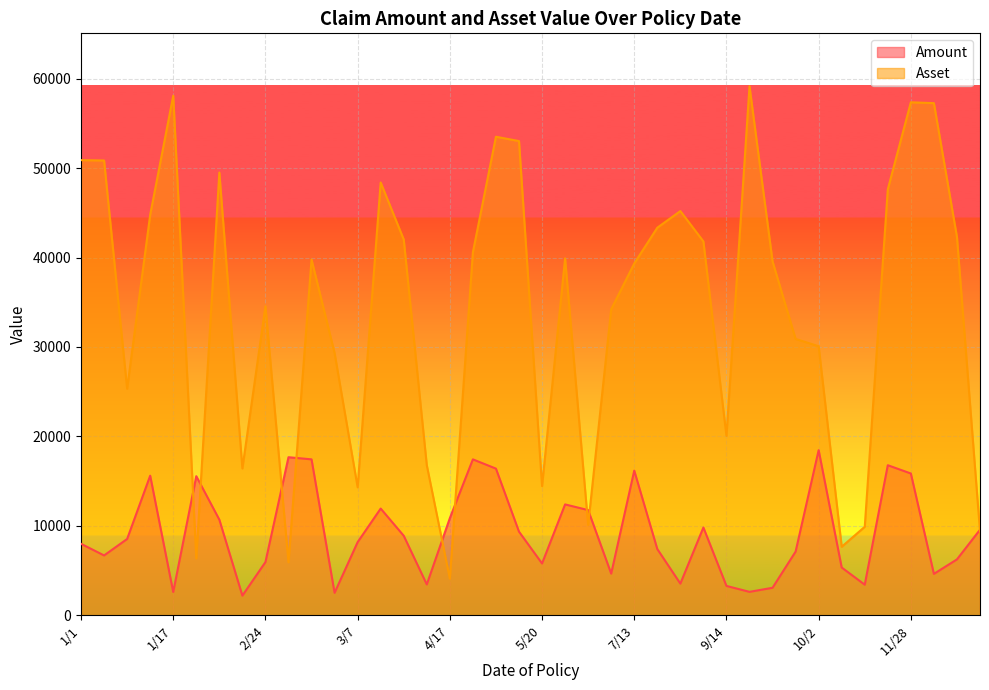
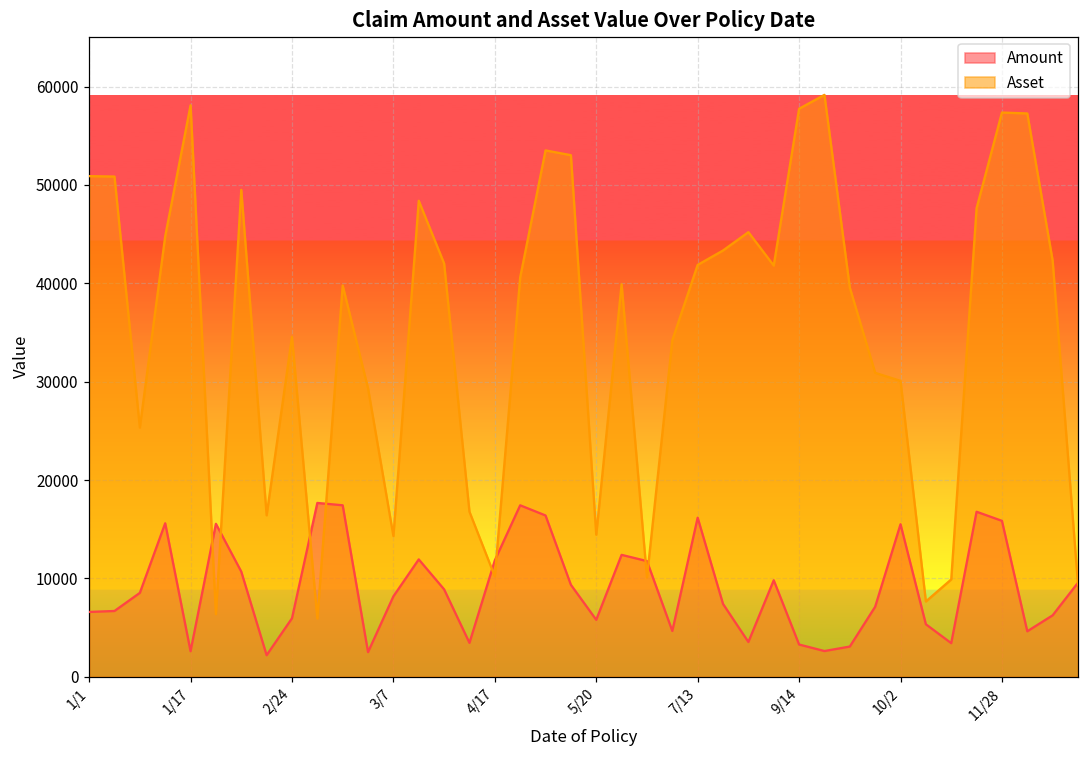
Amount, 1/1: 8000 -> 7000
Amount, 4/17: 11000 -> 12000
Asset, 4/17: 4000 -> 10000
Asset, 7/13: 39000 -> 42000
Asset, 9/14: 20000 -> 58000
Amount, 10/2: 18000 -> 16000
